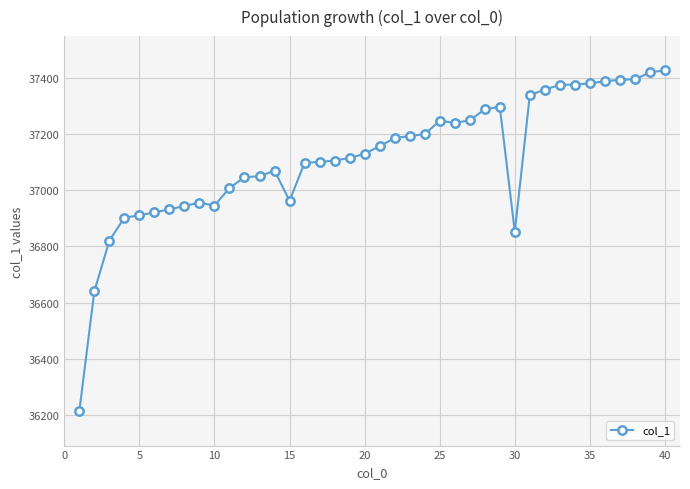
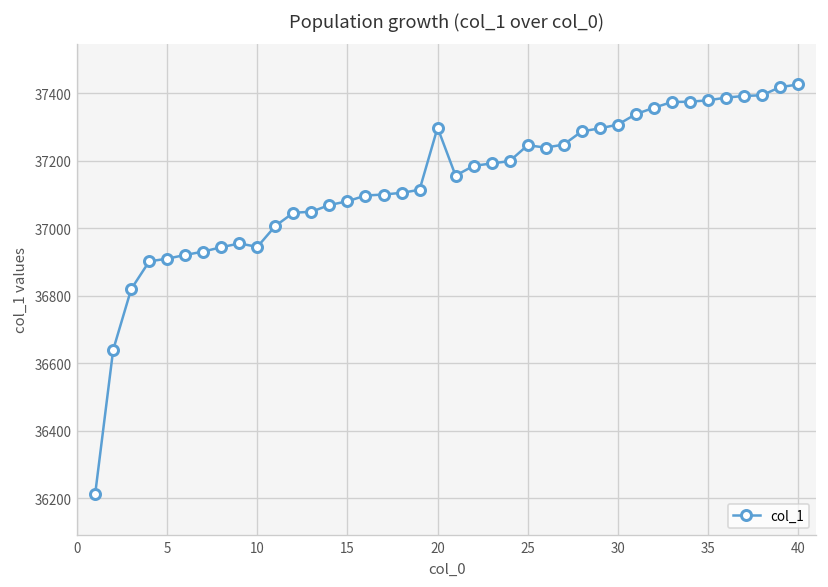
15: 36960 -> 37080
20: 37130 -> 37300
30: 36850 -> 37310
